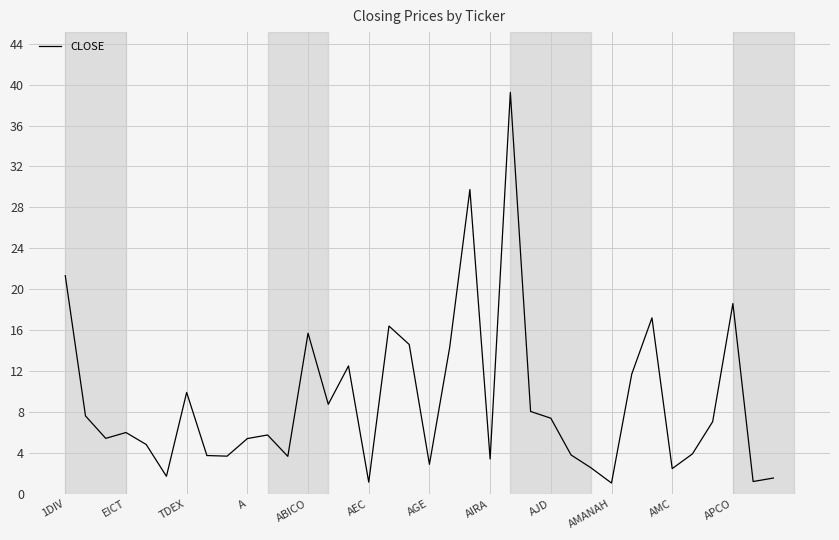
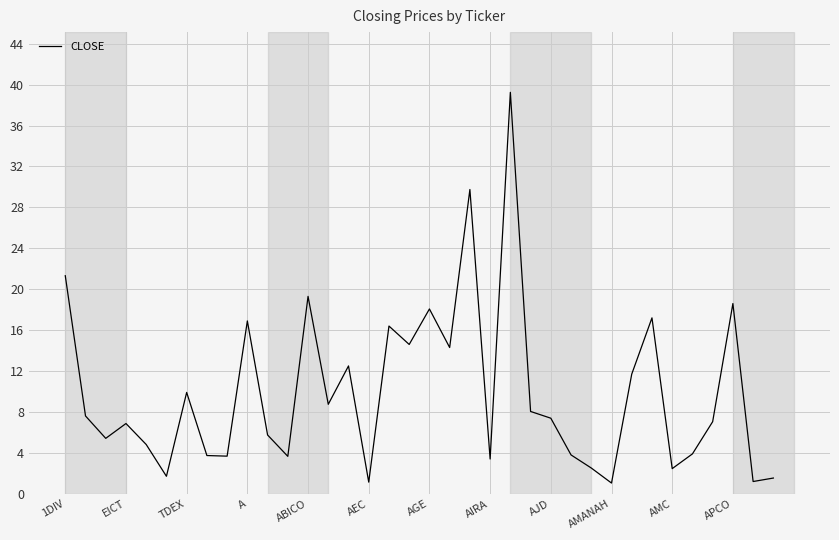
EICT: 6.0 -> 6.9
A: 5.4 -> 16.9
ABICO: 15.7 -> 19.3
AGE: 2.9 -> 18.1
